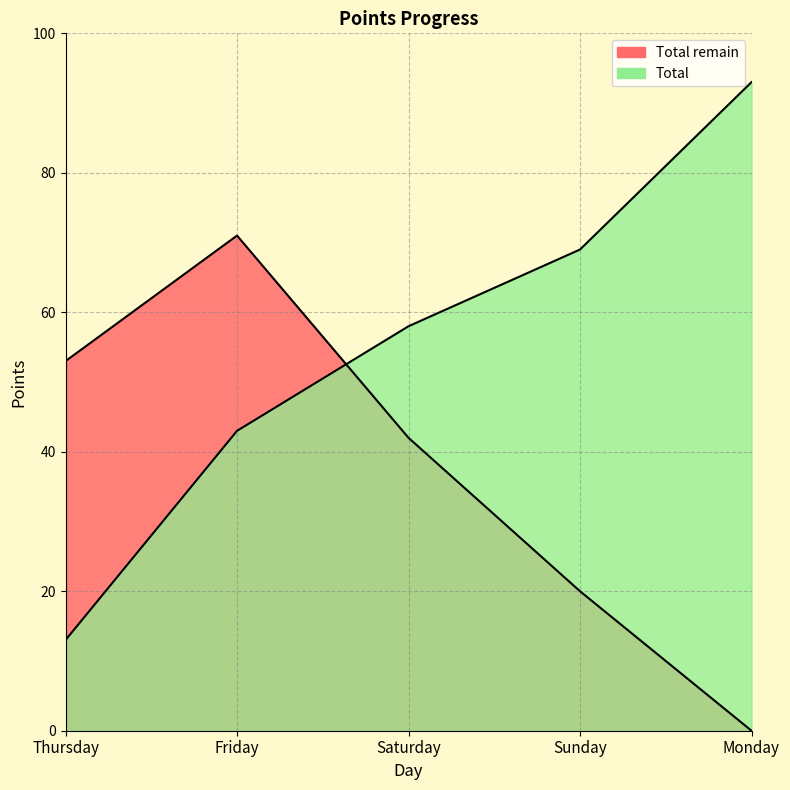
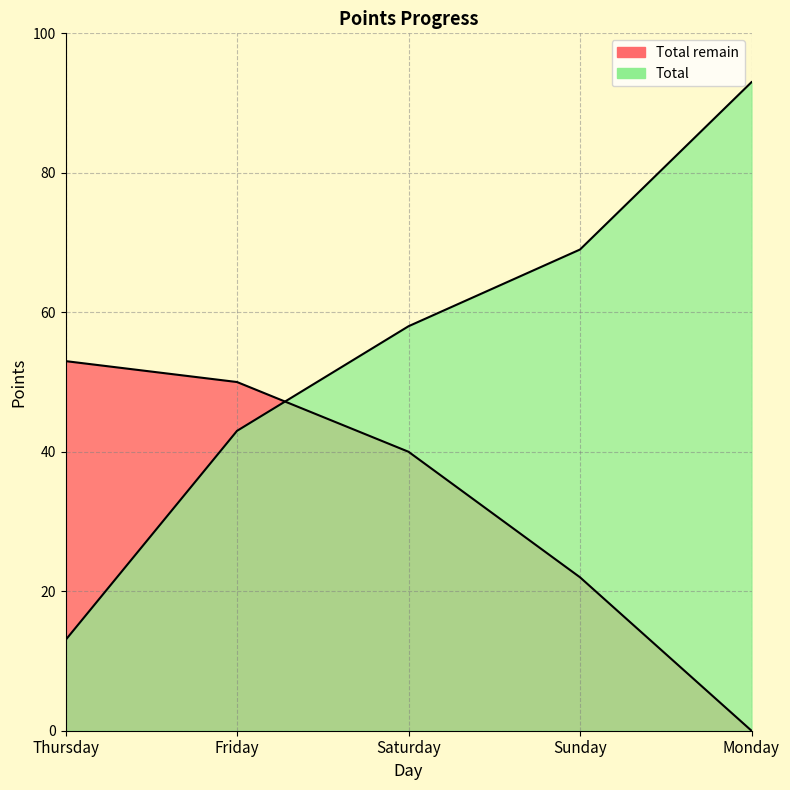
Total remain, Friday: 71 -> 50
Total remain, Saturday: 42 -> 40
Total remain, Sunday: 20 -> 22
